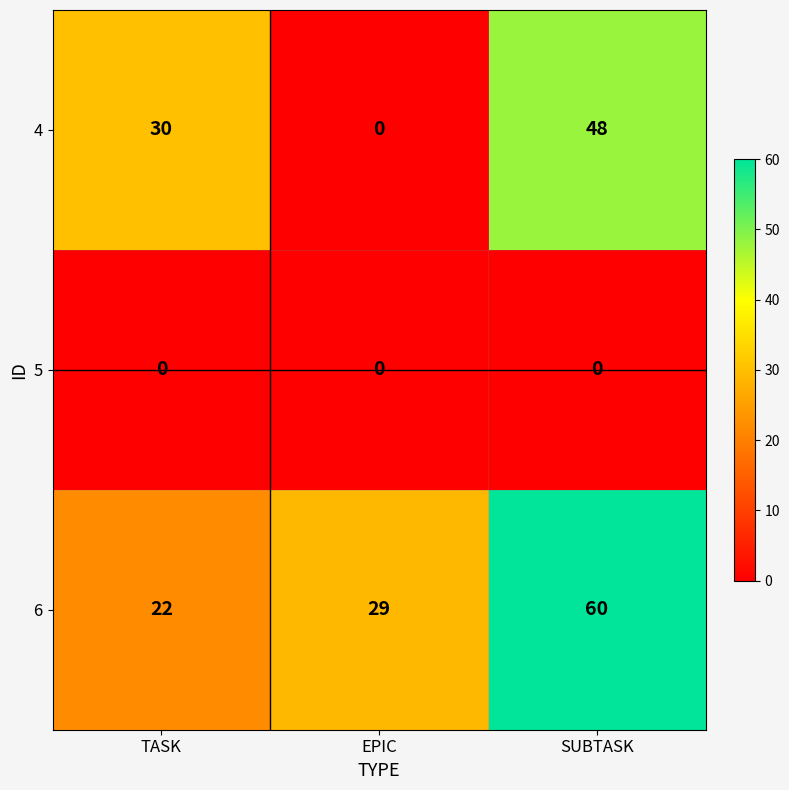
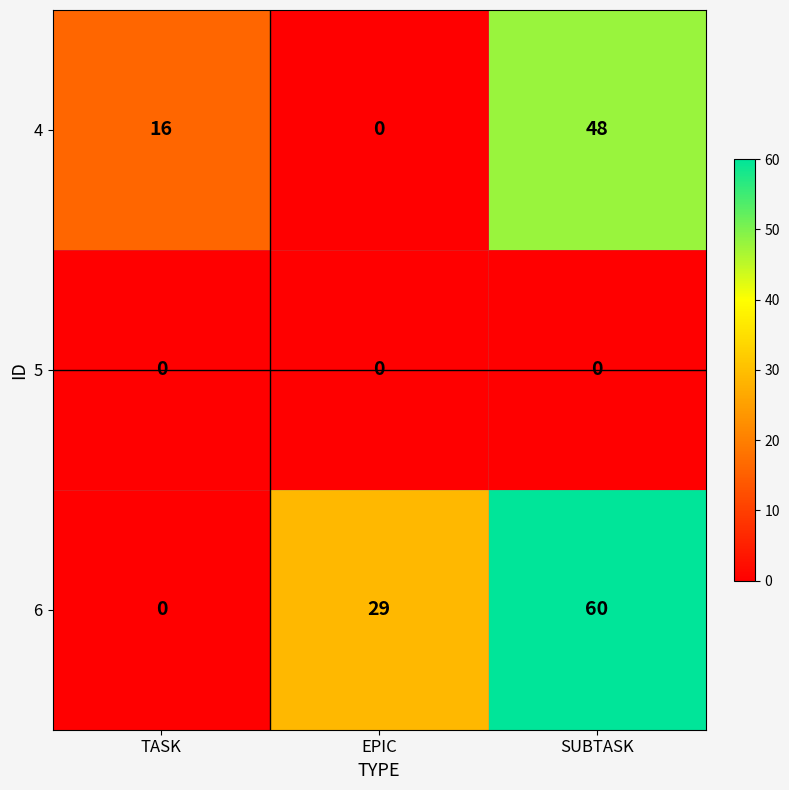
4, TASK: 30 -> 16
6, TASK: 22 -> 0
